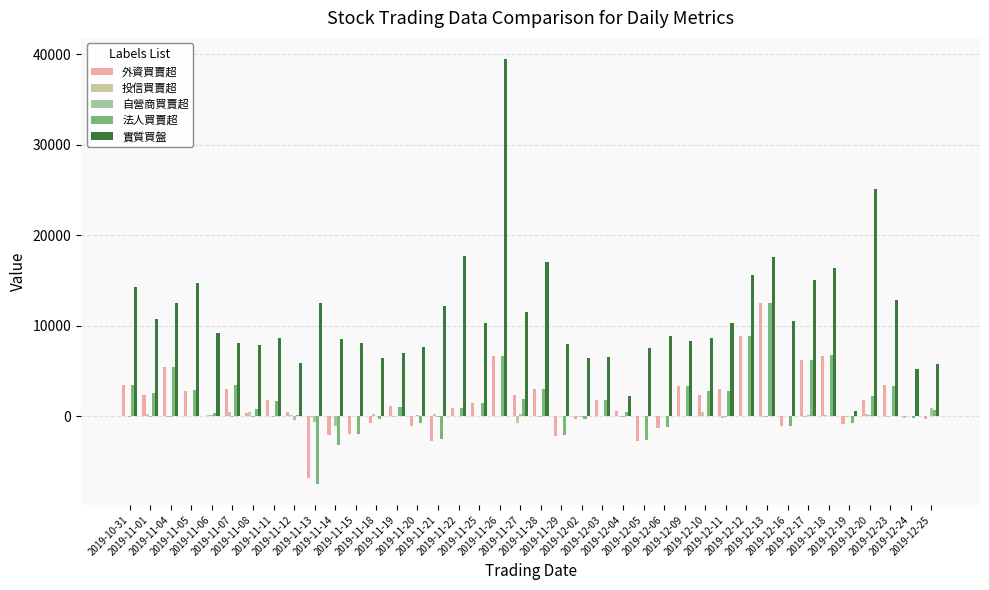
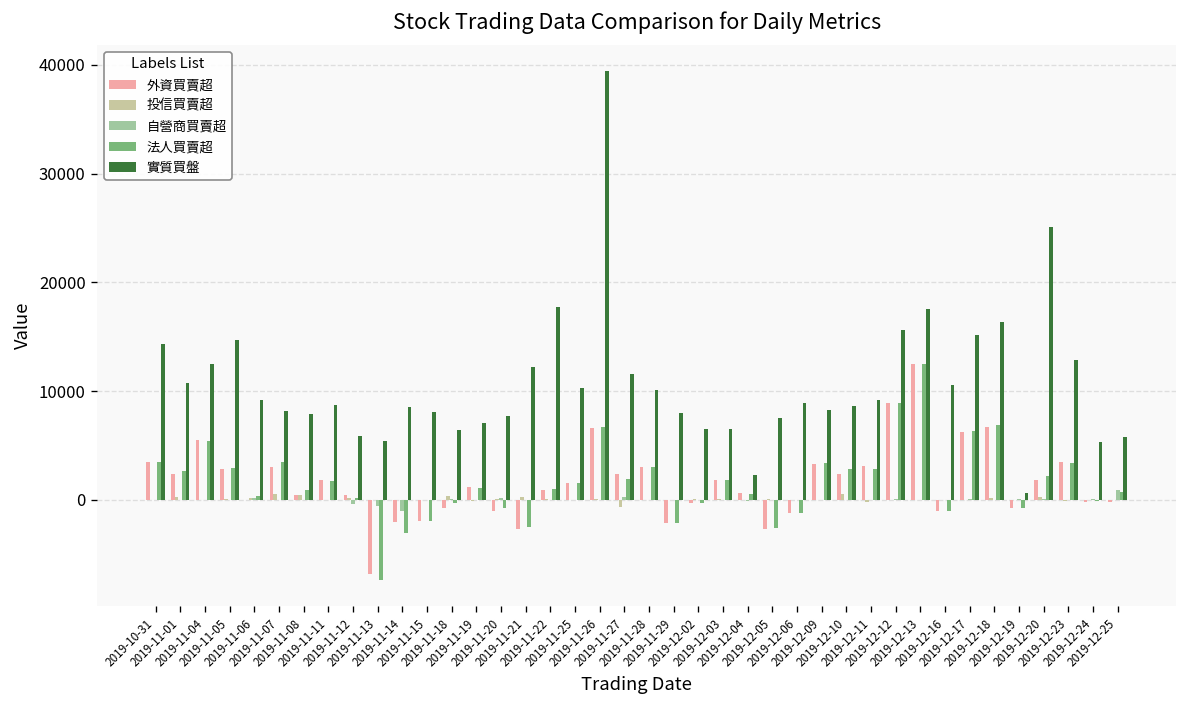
實質買盤, 2019-11-13: 13000 -> 5000
實質買盤, 2019-11-28: 17000 -> 10000
實質買盤, 2019-12-11: 10000 -> 9000
